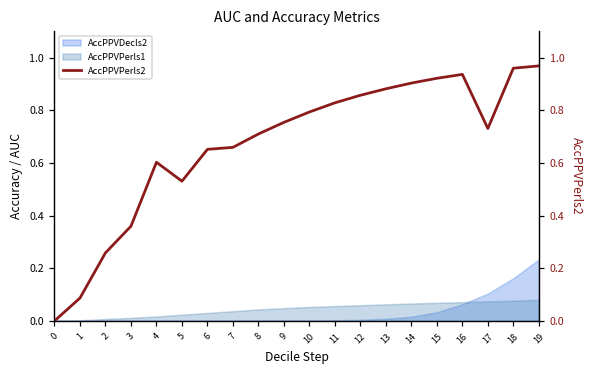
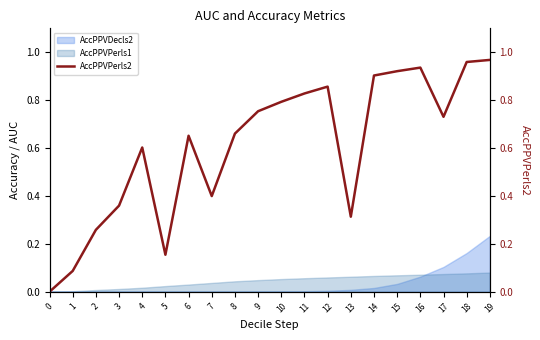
AccPPVPerls2, 5: 0.53 -> 0.15
AccPPVPerls2, 7: 0.66 -> 0.40
AccPPVPerls2, 8: 0.71 -> 0.66
AccPPVPerls2, 13: 0.88 -> 0.31
